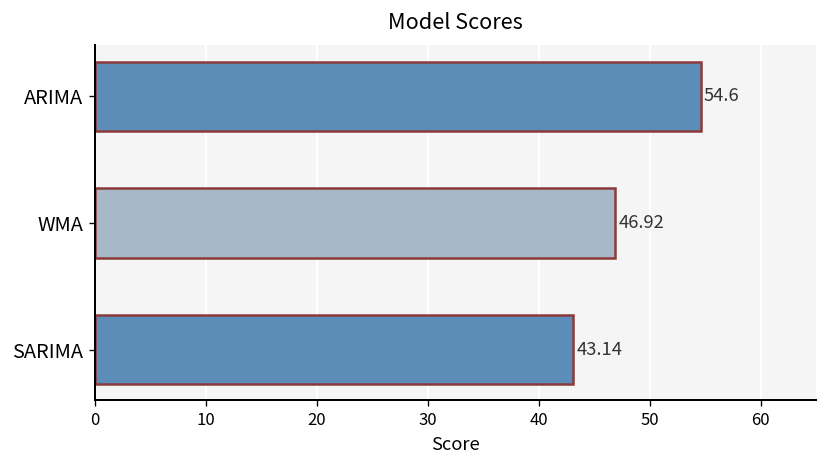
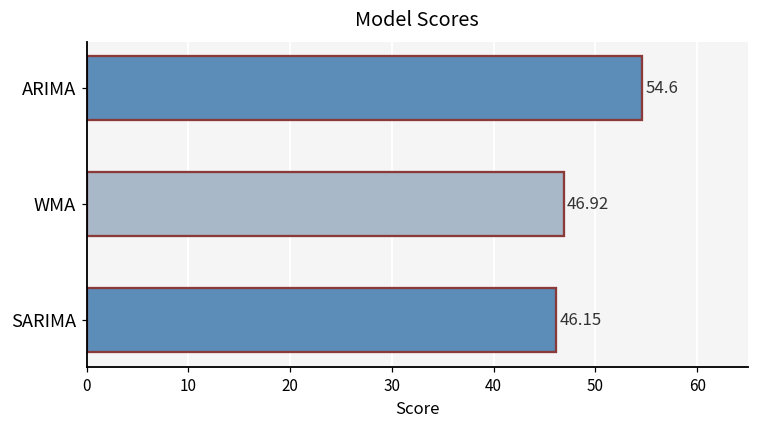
SARIMA: 43.14 -> 46.15
